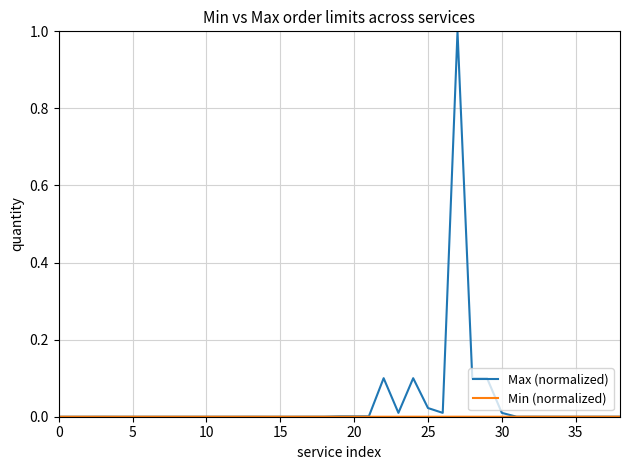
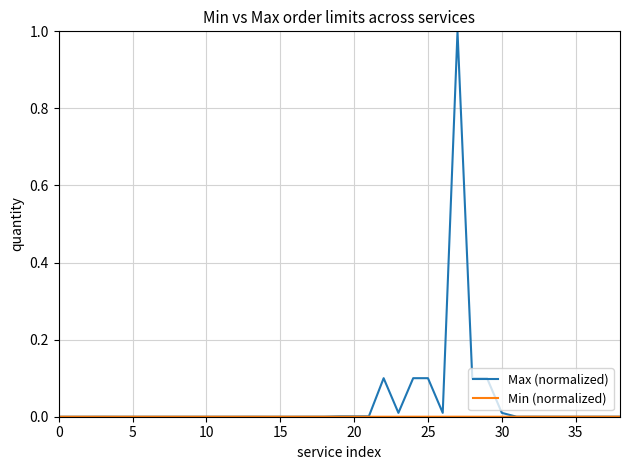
Max (normalized), 25: 0.02 -> 0.10
